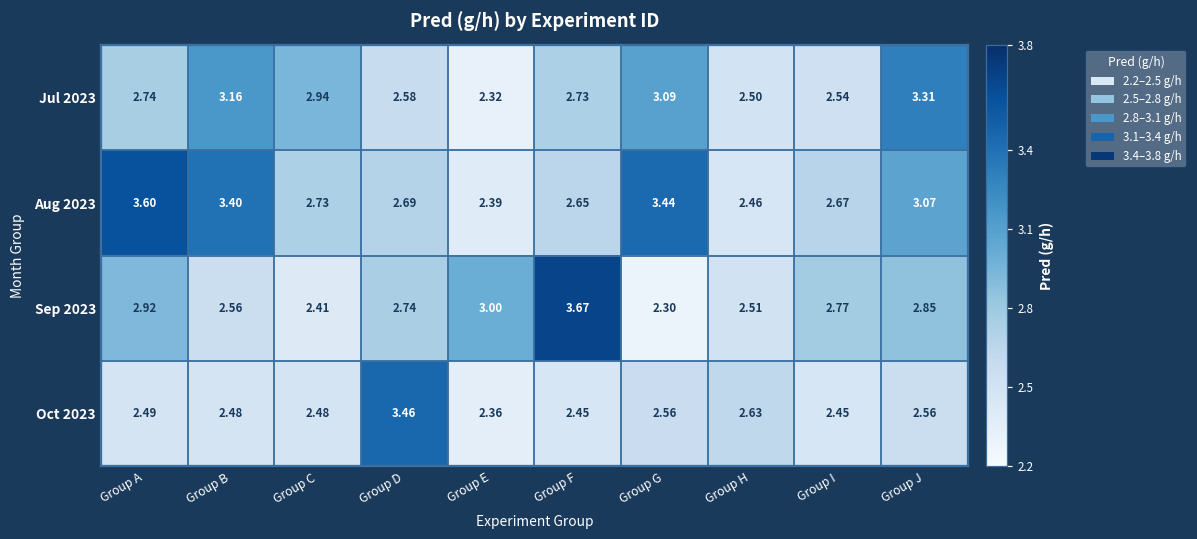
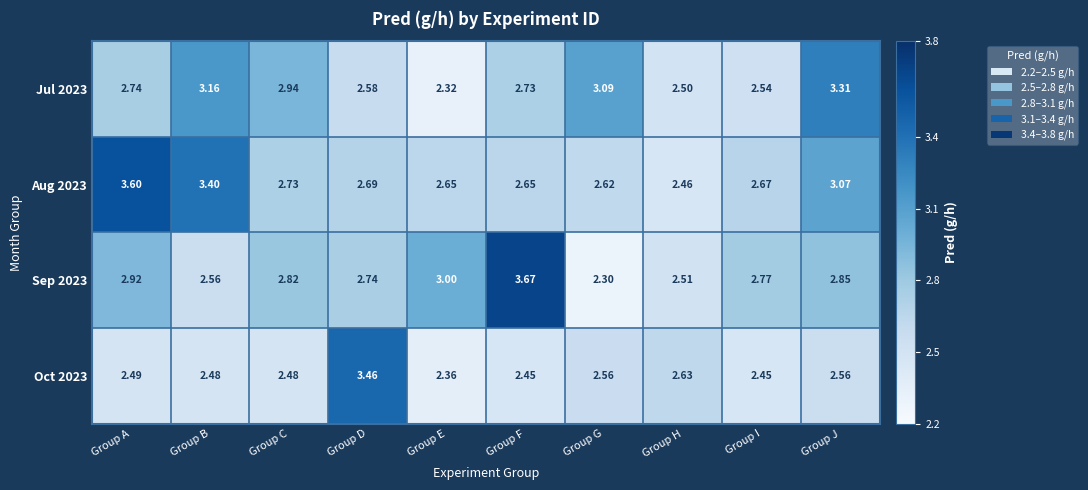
Aug 2023, Group E: 2.39 -> 2.65
Aug 2023, Group G: 3.44 -> 2.62
Sep 2023, Group C: 2.41 -> 2.82
